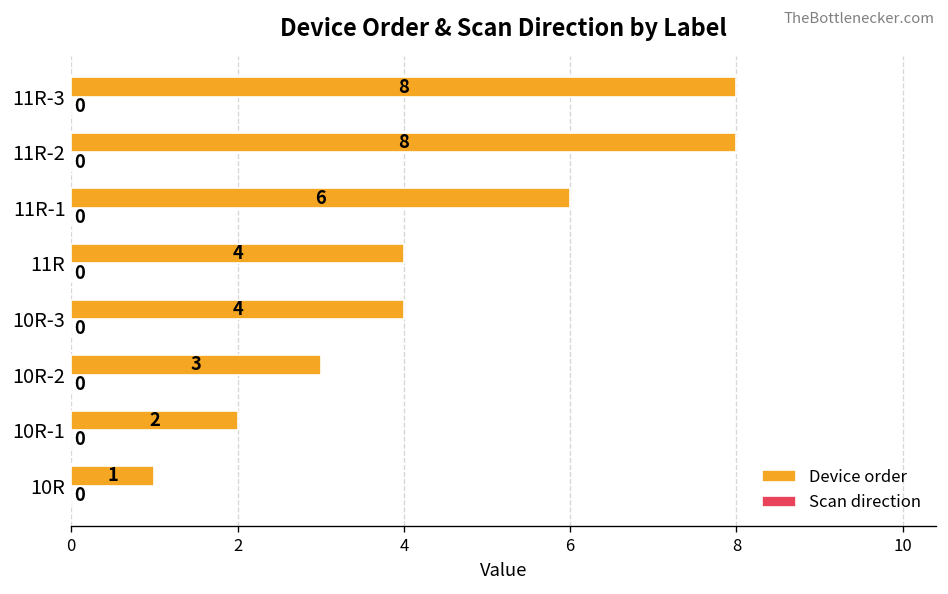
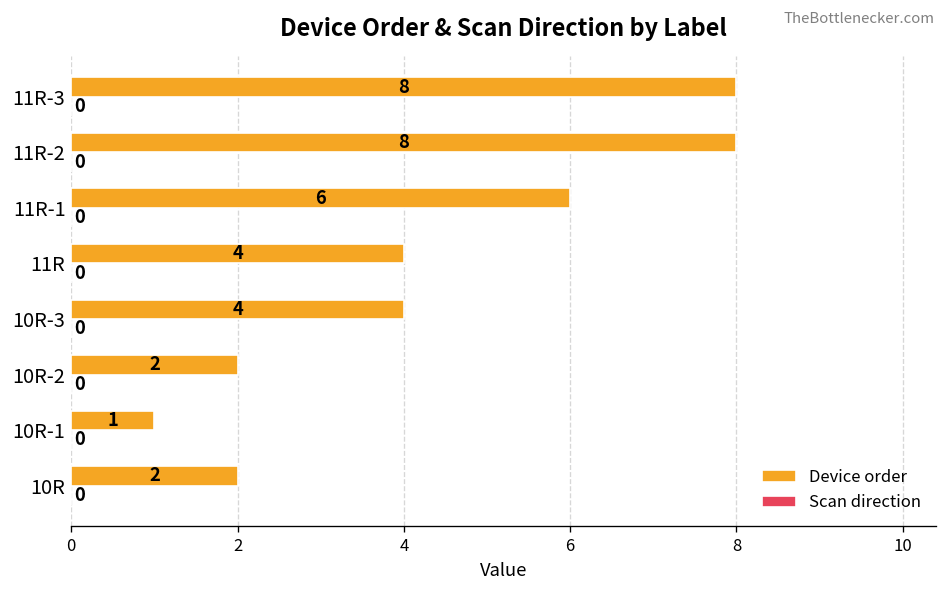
Device order, 10R-2: 3 -> 2
Device order, 10R-1: 2 -> 1
Device order, 10R: 1 -> 2
